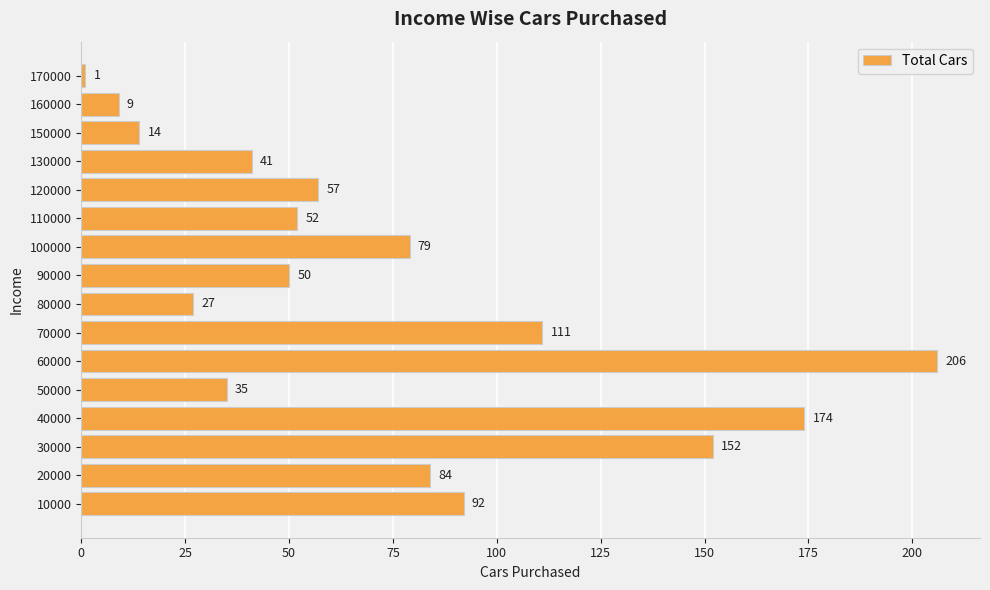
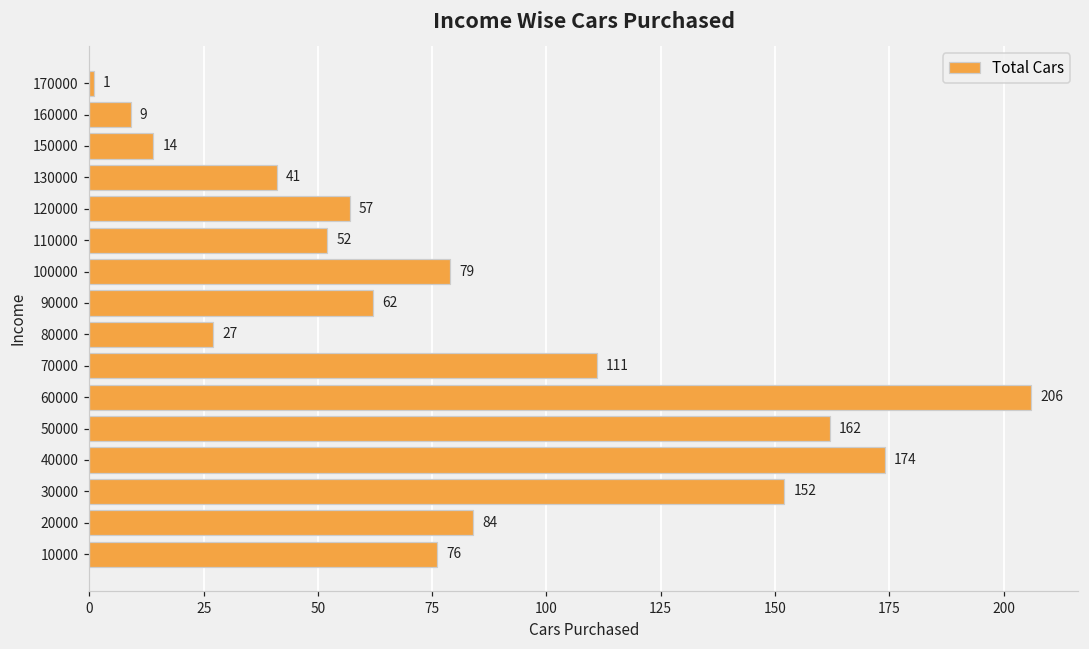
90000: 50 -> 62
50000: 35 -> 162
10000: 92 -> 76
